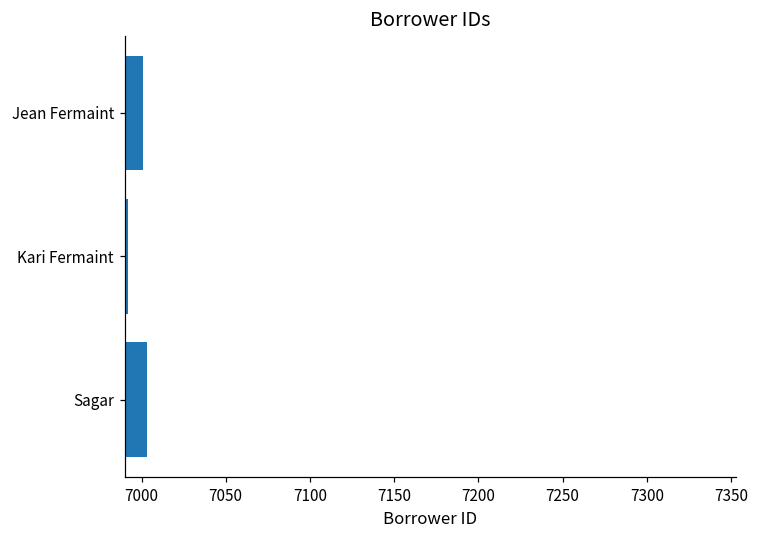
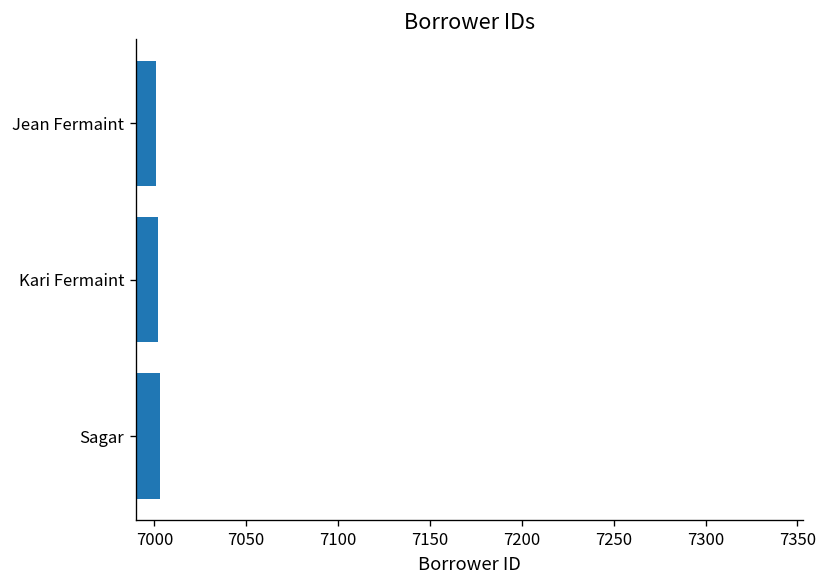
Kari Fermaint: 6992 -> 7002
